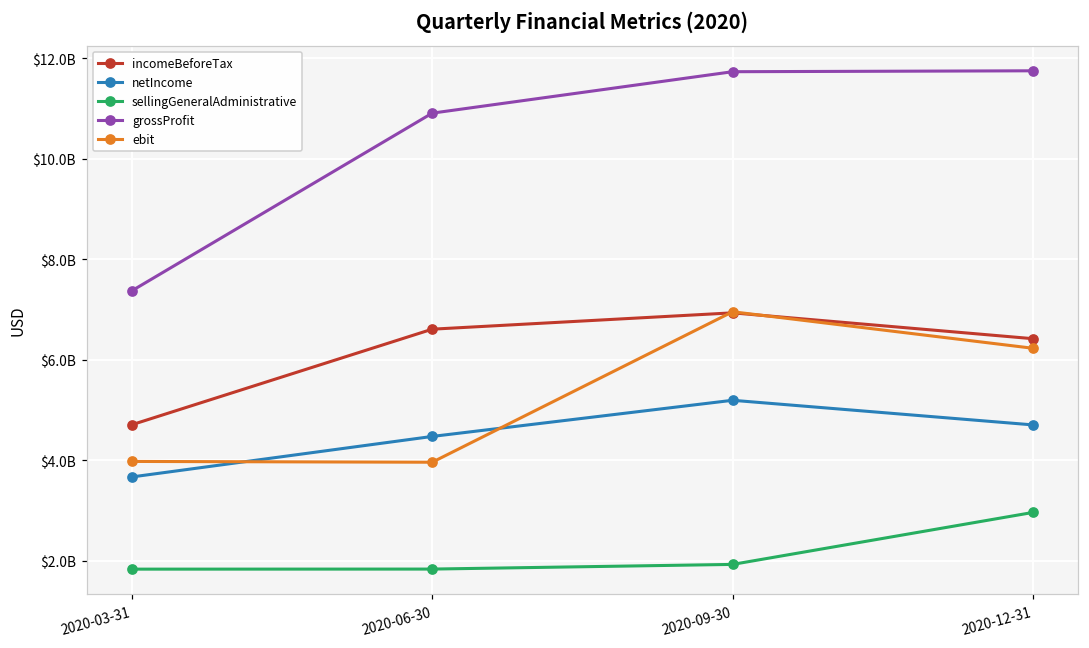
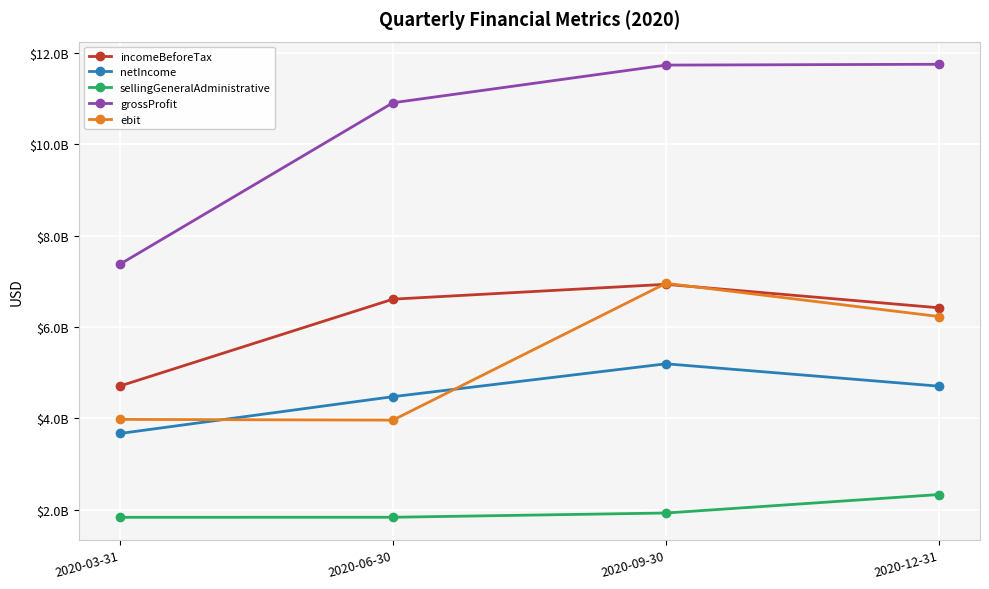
sellingGeneralAdministrative, 2020-12-31: $3000000000 -> $2300000000
